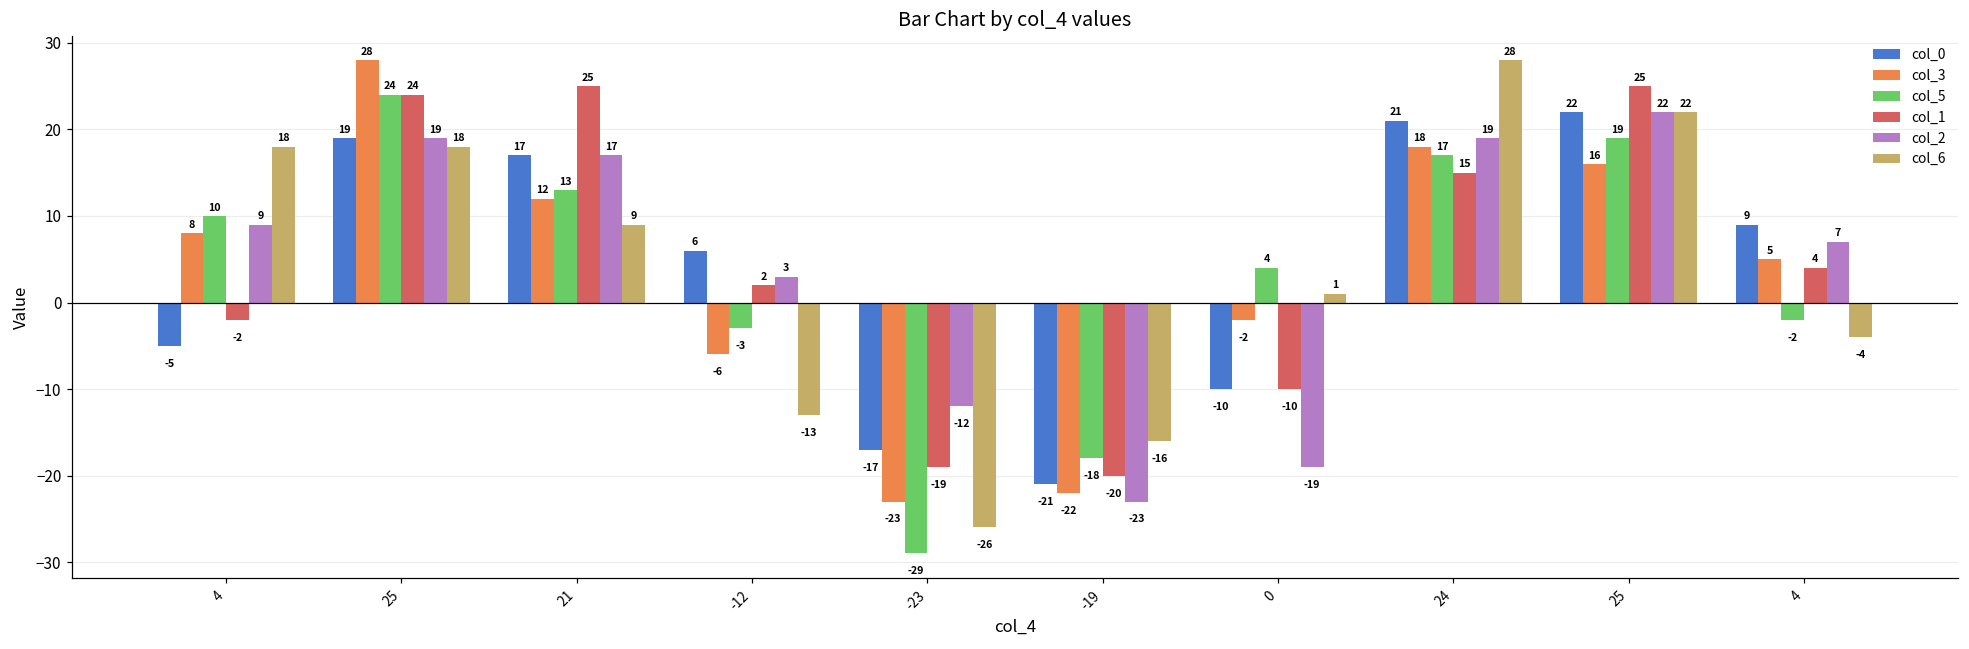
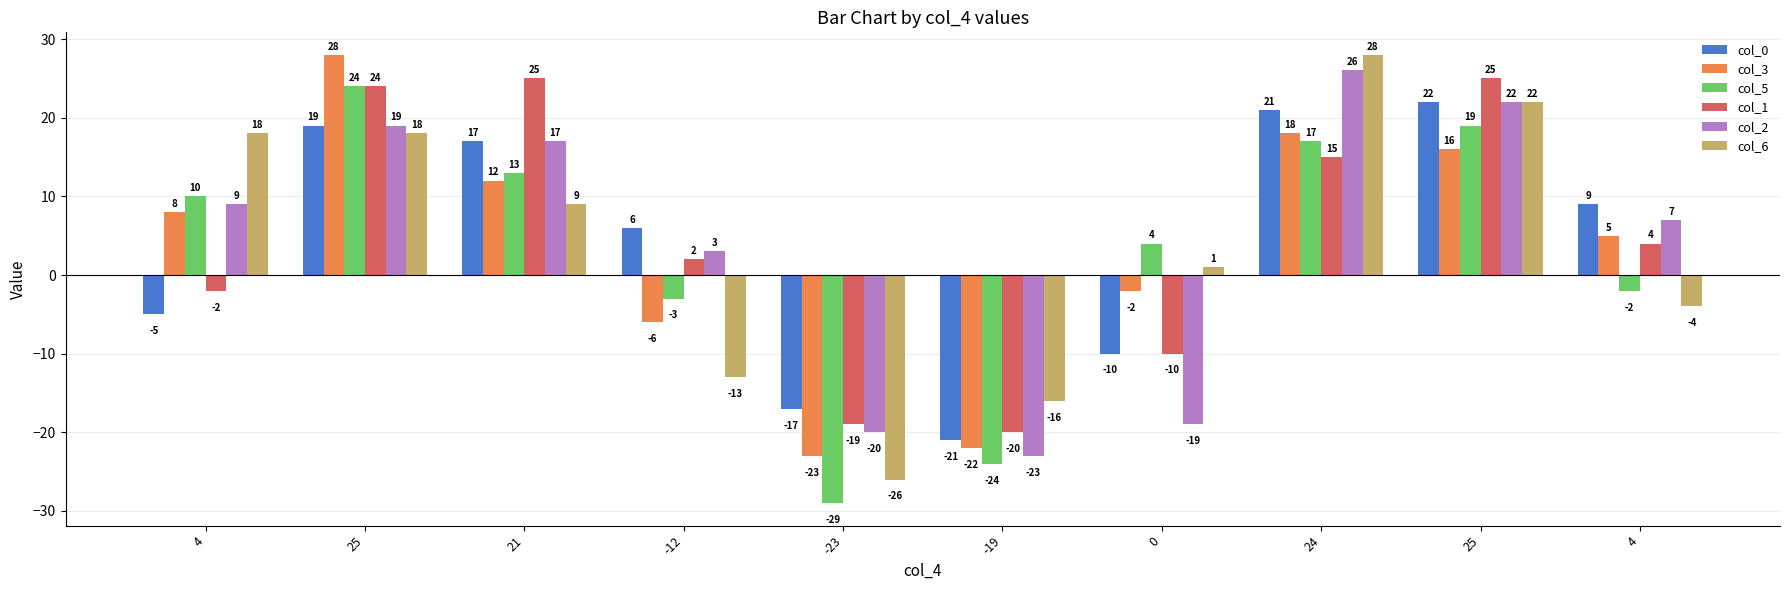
col_2, -23: -12 -> -20
col_5, -19: -18 -> -24
col_2, 24: 19 -> 26
